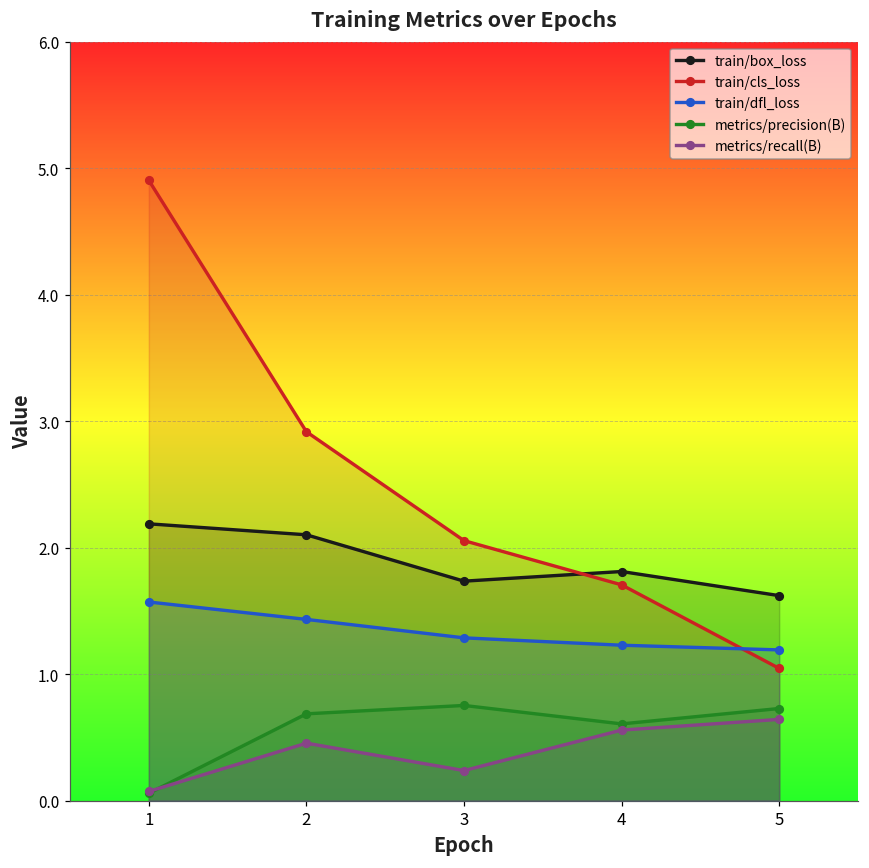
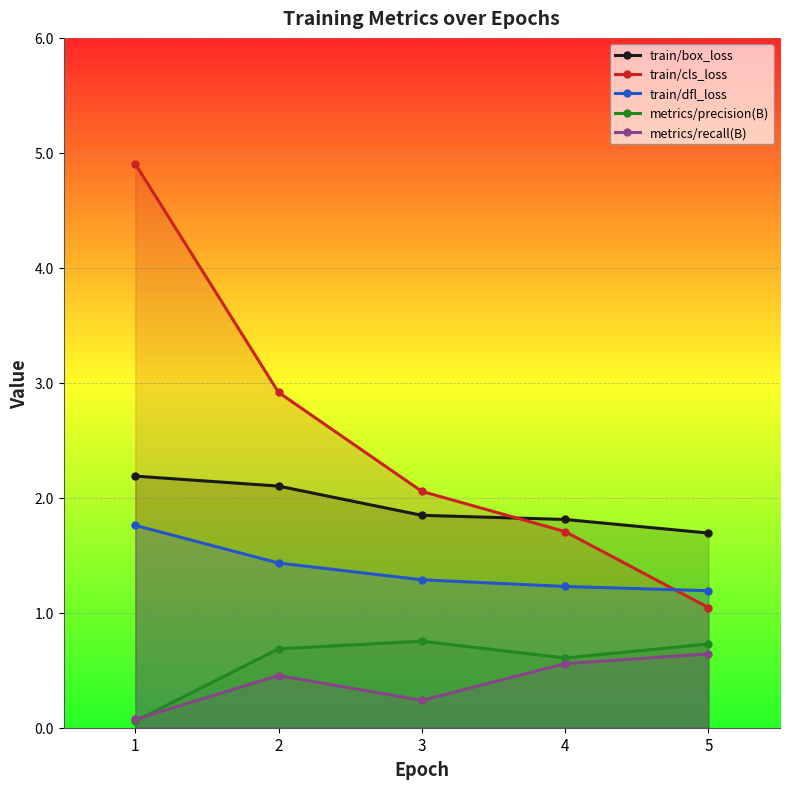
train/dfl_loss, 1: 1.57 -> 1.76
train/box_loss, 3: 1.74 -> 1.85
train/box_loss, 5: 1.62 -> 1.69
